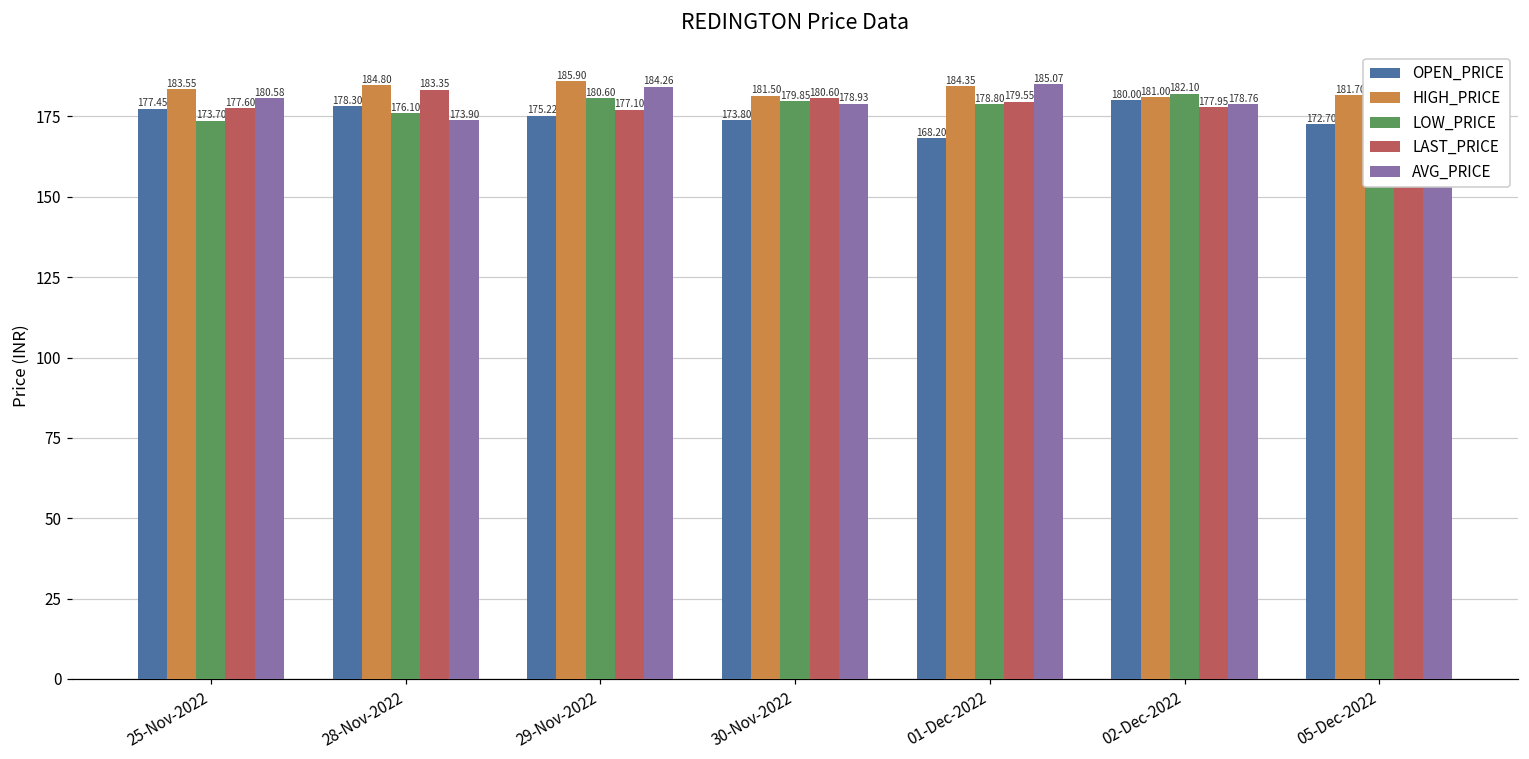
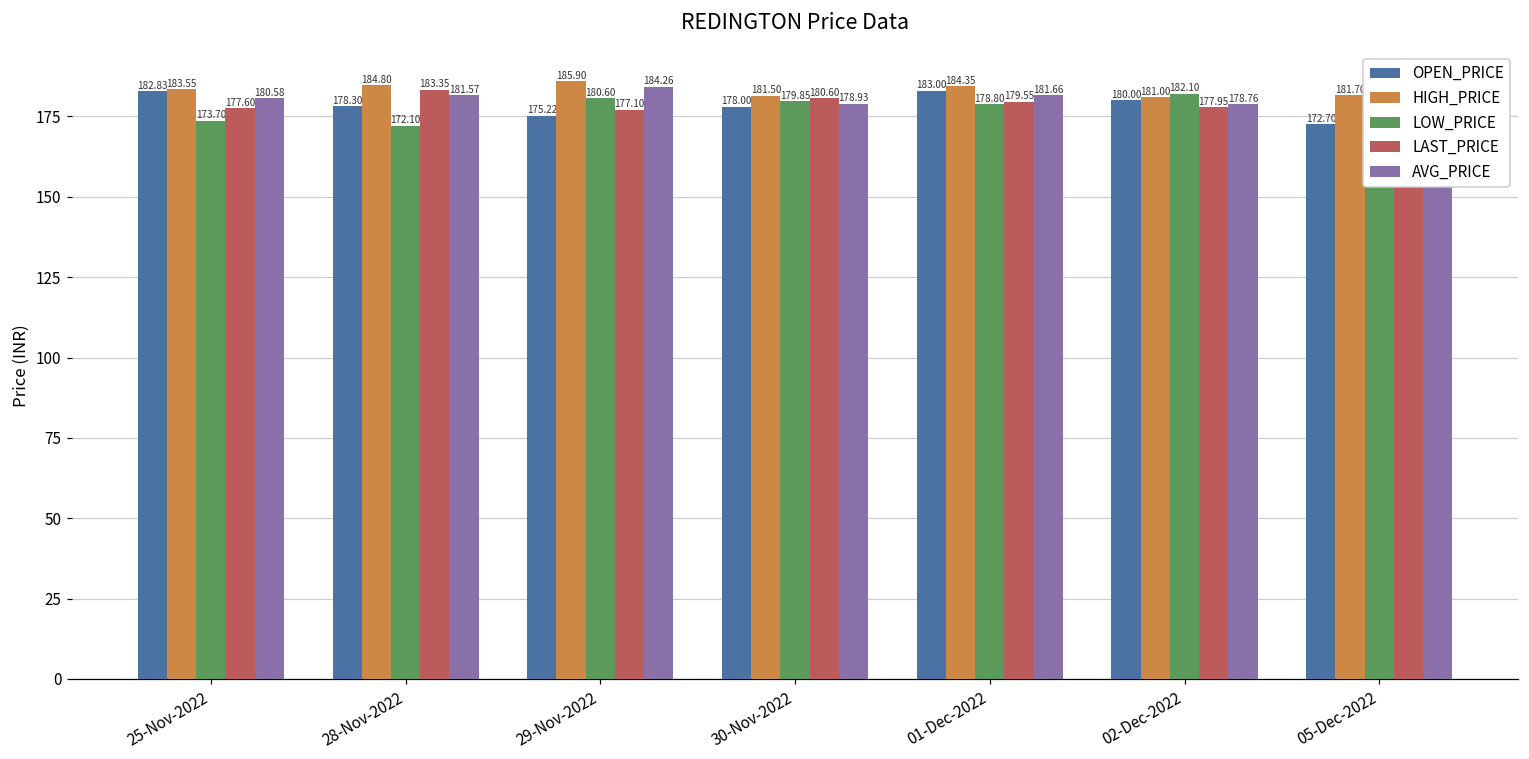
OPEN_PRICE, 25-Nov-2022: 177.45 -> 182.83
LOW_PRICE, 28-Nov-2022: 176.10 -> 172.10
AVG_PRICE, 28-Nov-2022: 173.90 -> 181.57
OPEN_PRICE, 30-Nov-2022: 173.80 -> 178.00
OPEN_PRICE, 01-Dec-2022: 168.20 -> 183.00
AVG_PRICE, 01-Dec-2022: 185.07 -> 181.66
